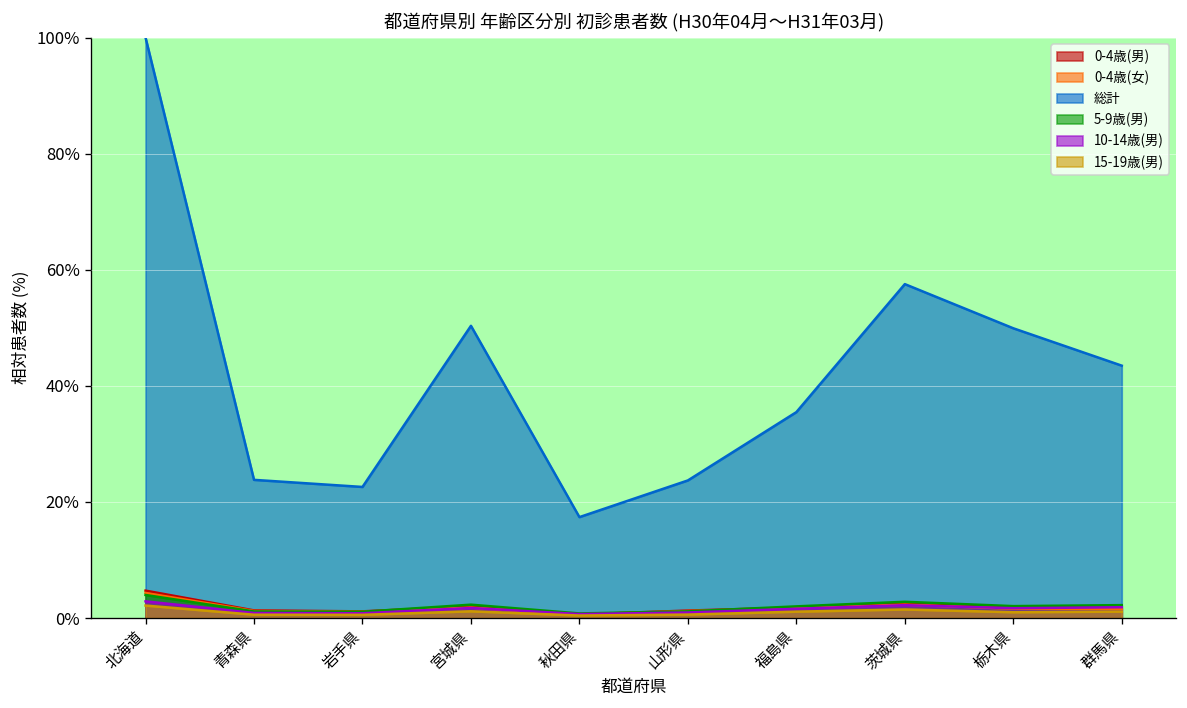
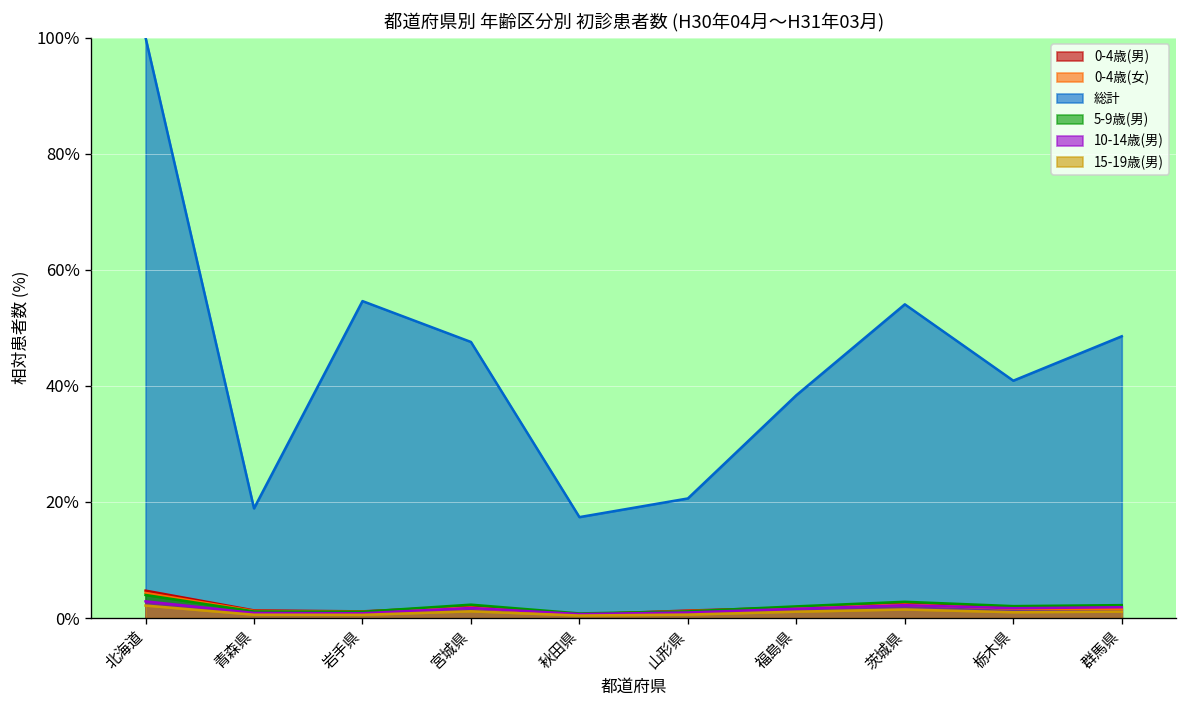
総計, 青森県: 24% -> 19%
総計, 岩手県: 23% -> 55%
総計, 宮城県: 50% -> 48%
総計, 山形県: 24% -> 21%
総計, 福島県: 35% -> 38%
総計, 茨城県: 58% -> 54%
総計, 栃木県: 50% -> 41%
総計, 群馬県: 43% -> 49%
